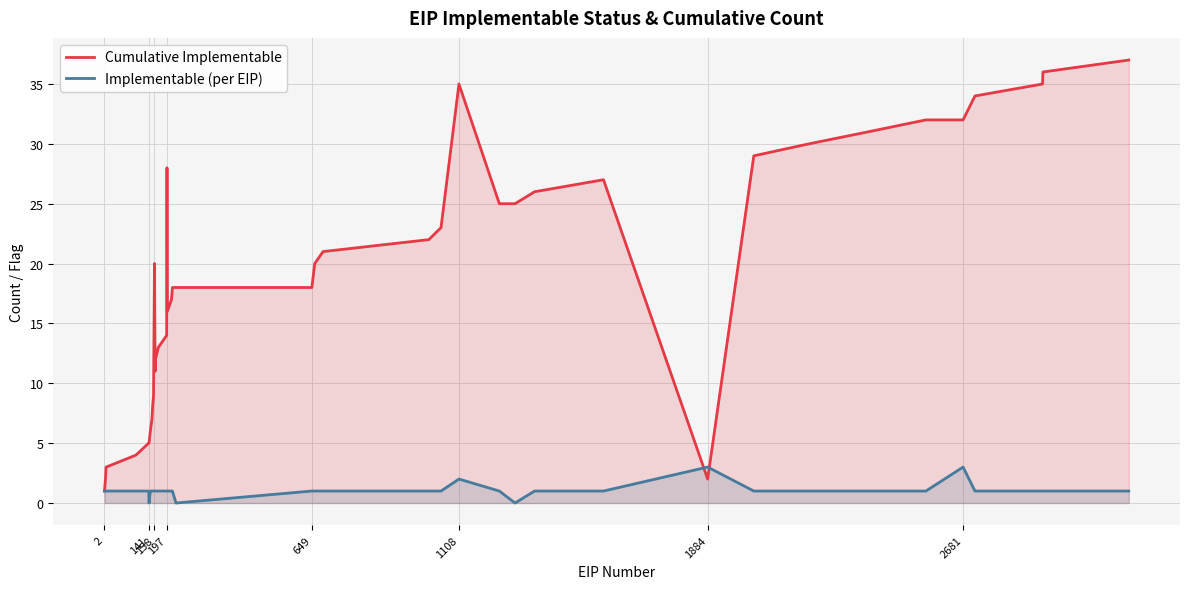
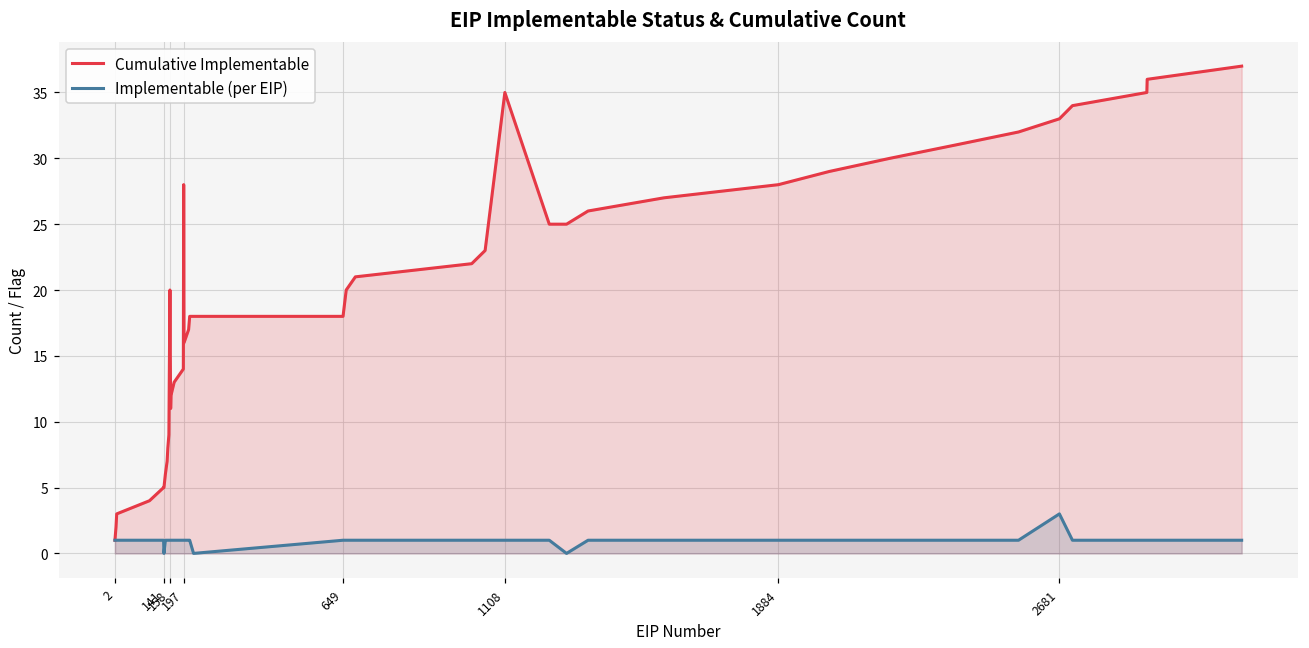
Implementable (per EIP), 1108: 2 -> 1
Cumulative Implementable, 1884: 2 -> 28
Implementable (per EIP), 1884: 3 -> 1
Cumulative Implementable, 2681: 32 -> 33
